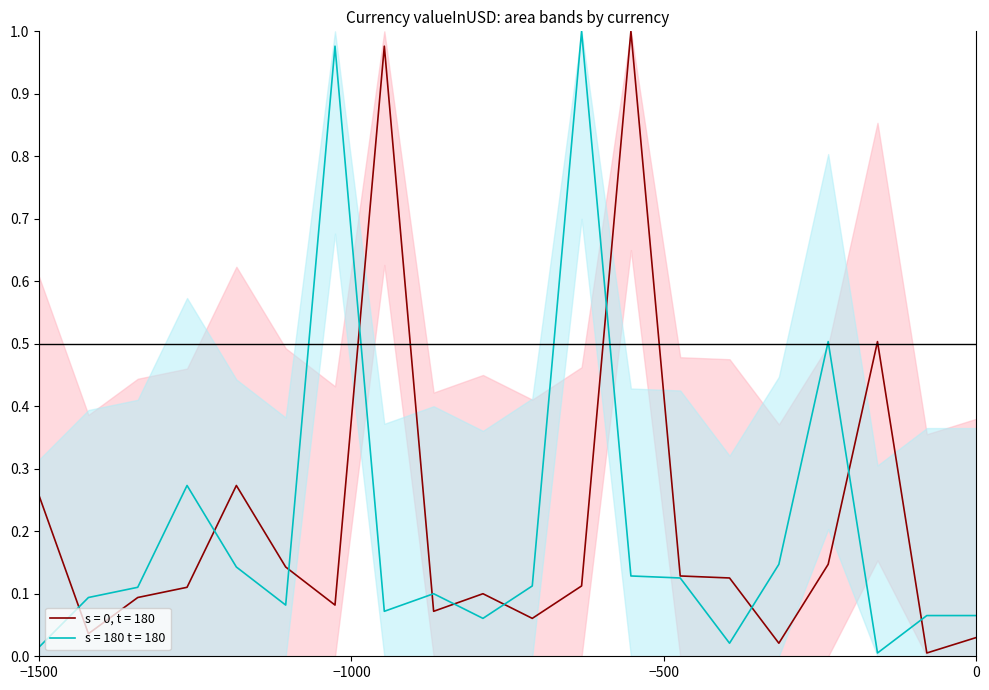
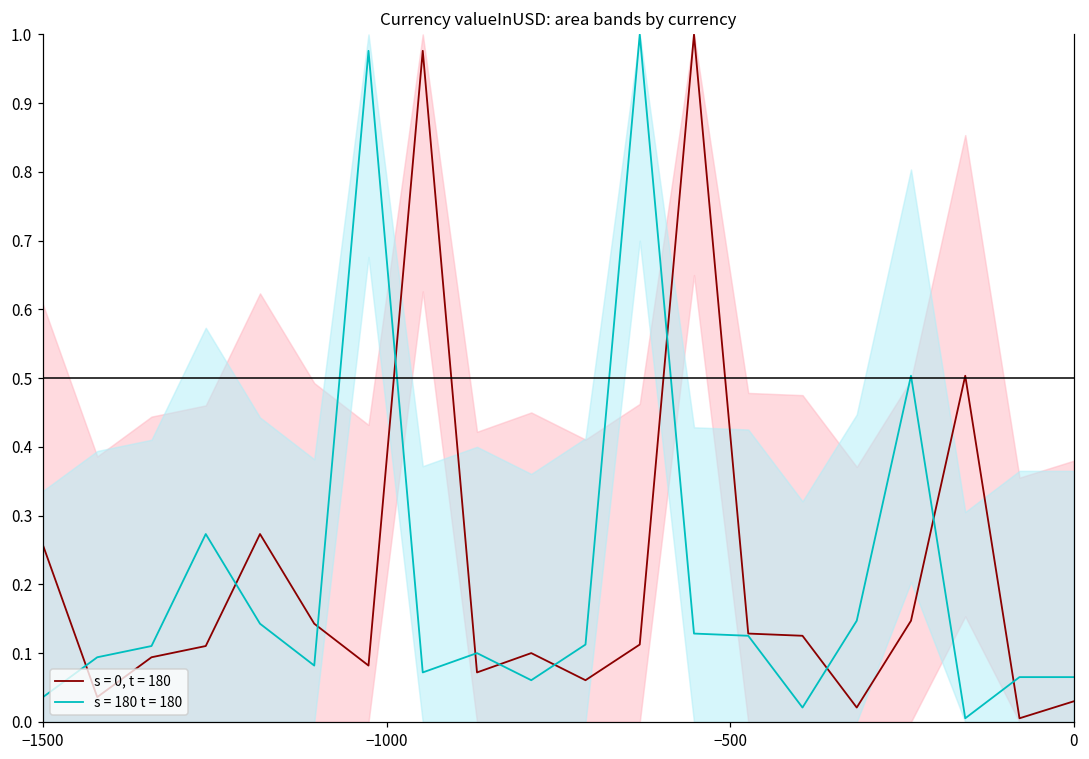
s = 180 t = 180, −1500: 0.01 -> 0.04
